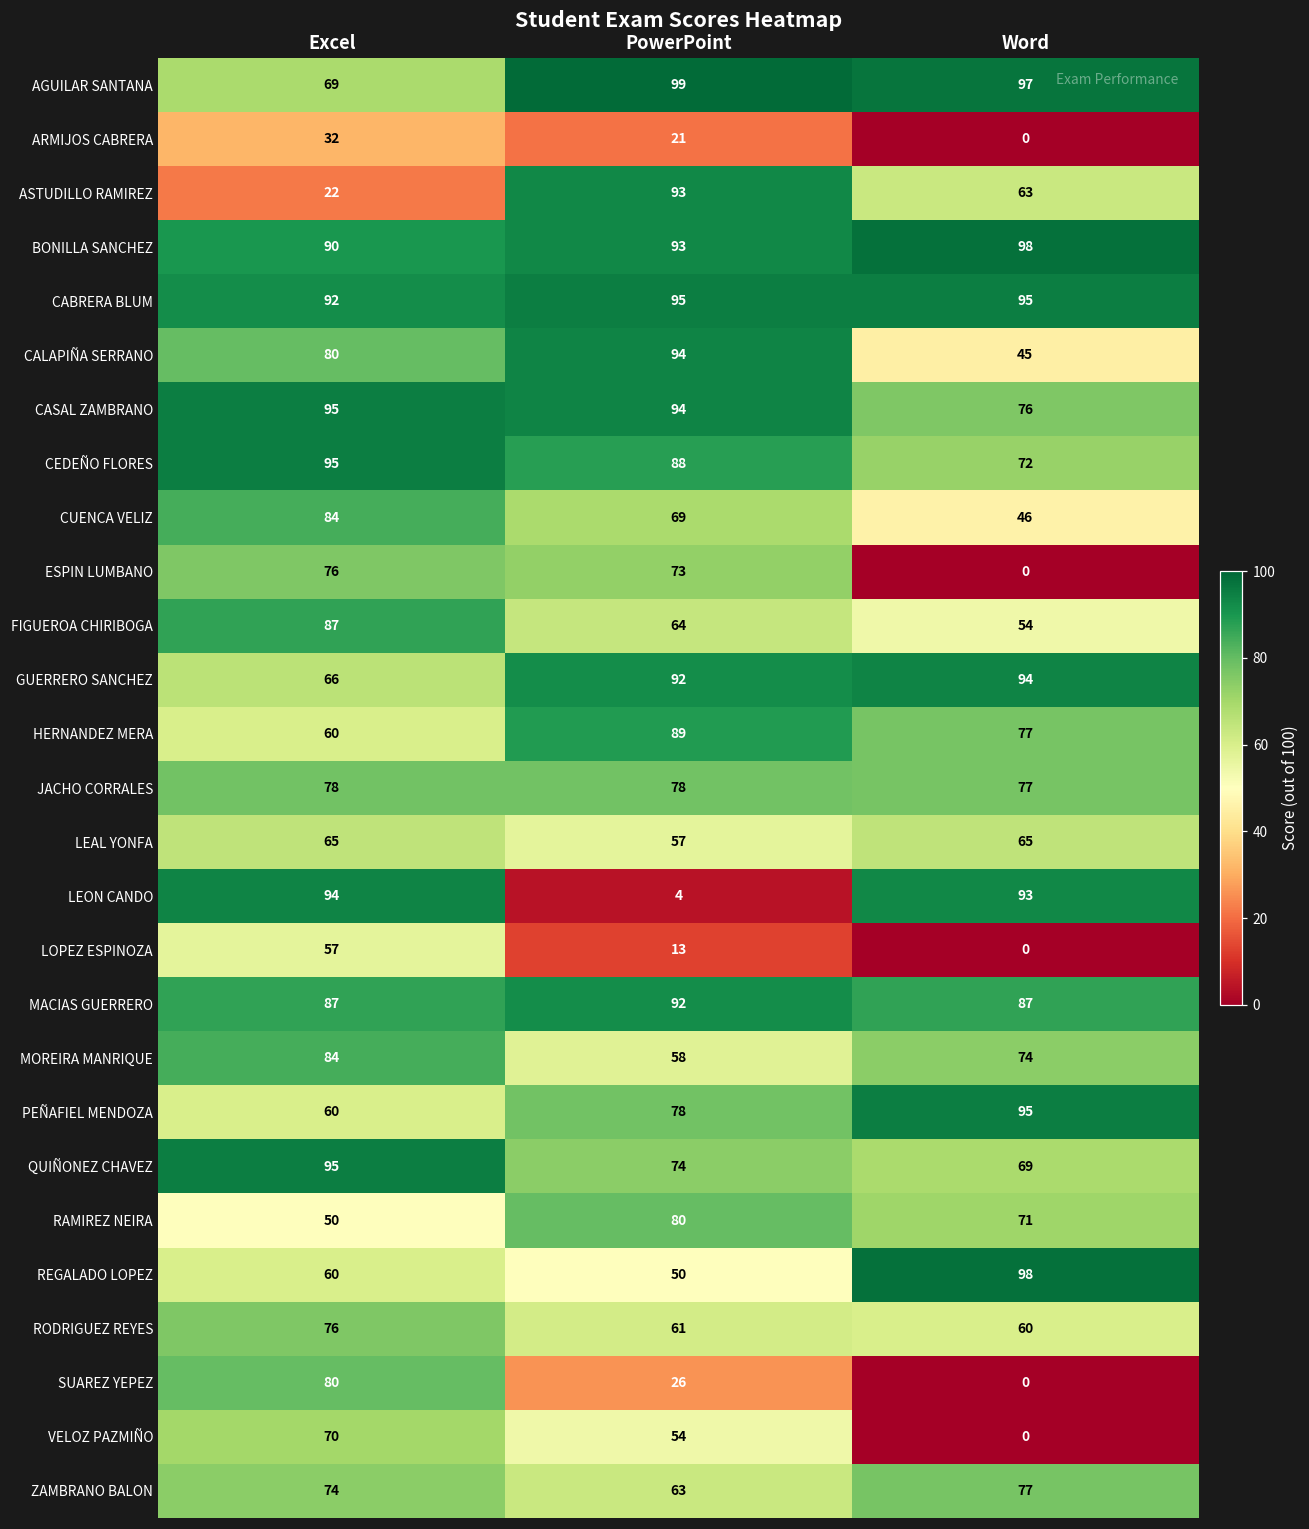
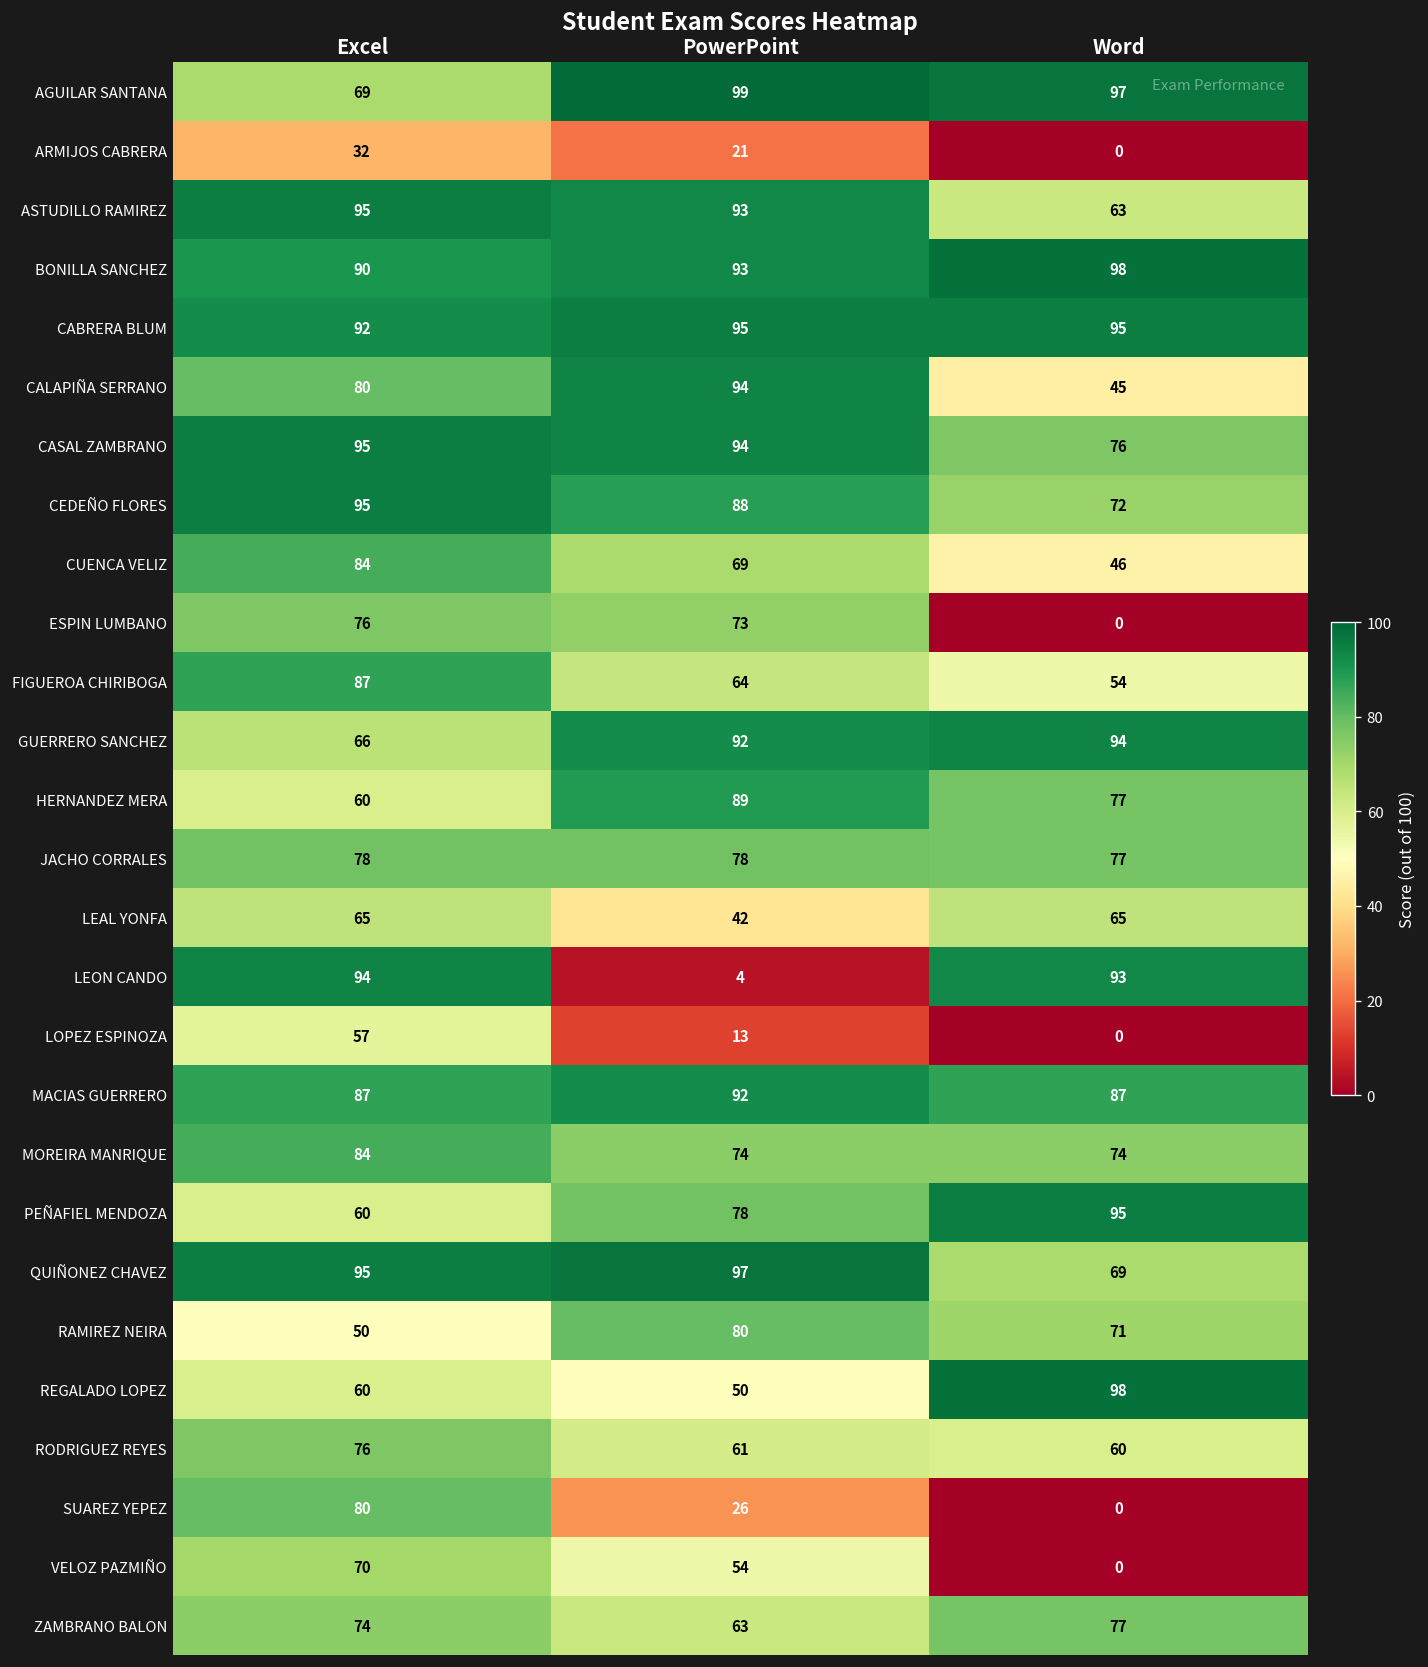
ASTUDILLO RAMIREZ, Excel: 22 -> 95
LEAL YONFA, PowerPoint: 57 -> 42
MOREIRA MANRIQUE, PowerPoint: 58 -> 74
QUIÑONEZ CHAVEZ, PowerPoint: 74 -> 97
